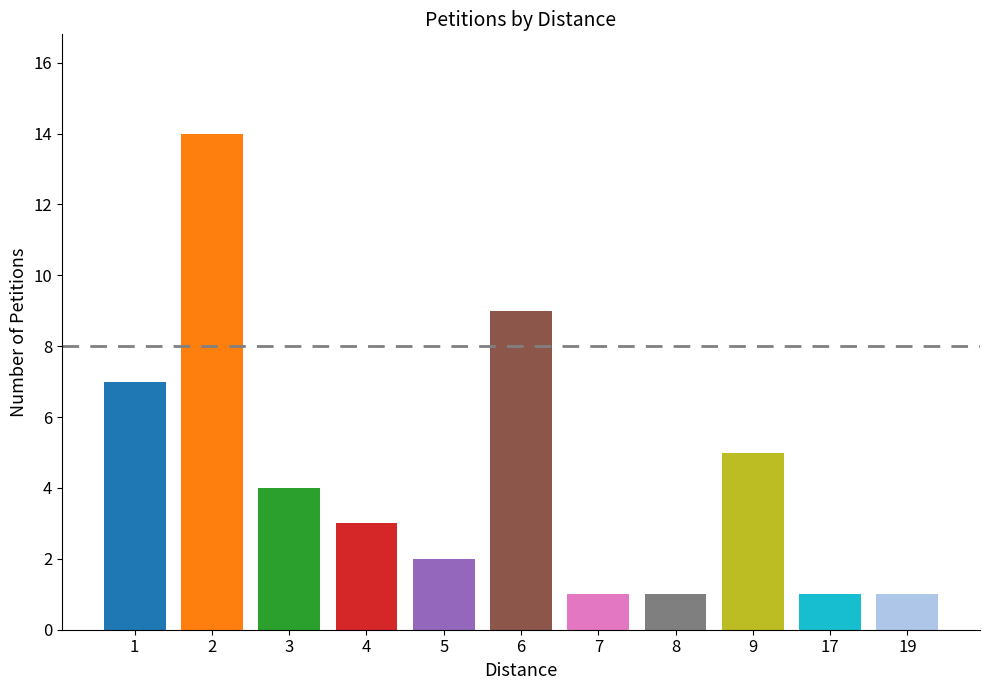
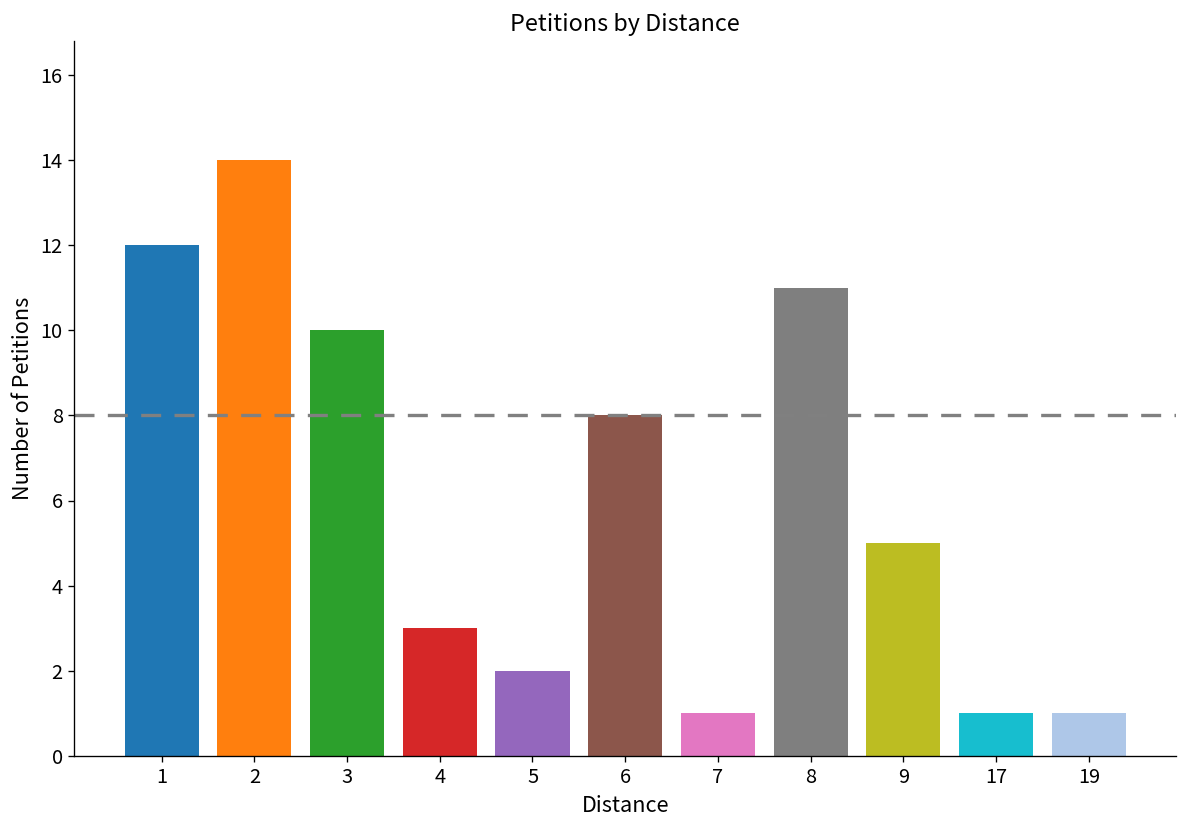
1: 7 -> 12
3: 4 -> 10
6: 9 -> 8
8: 1 -> 11
